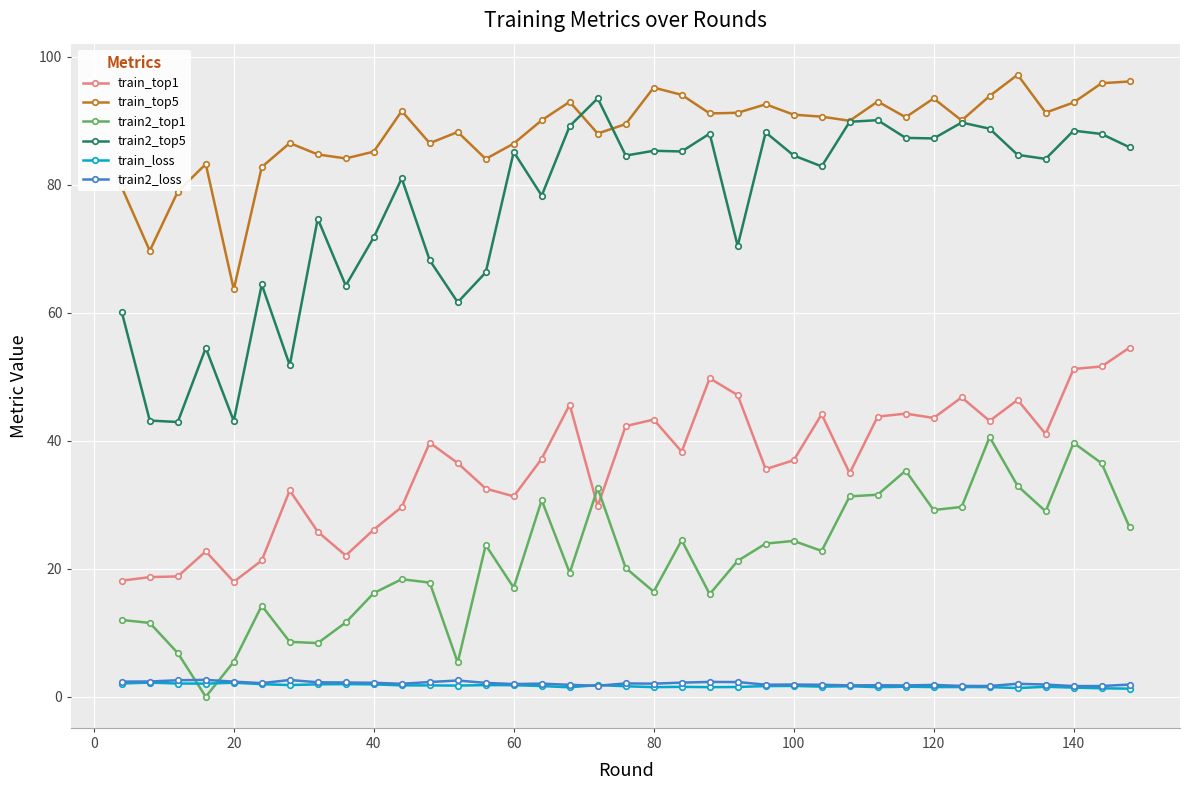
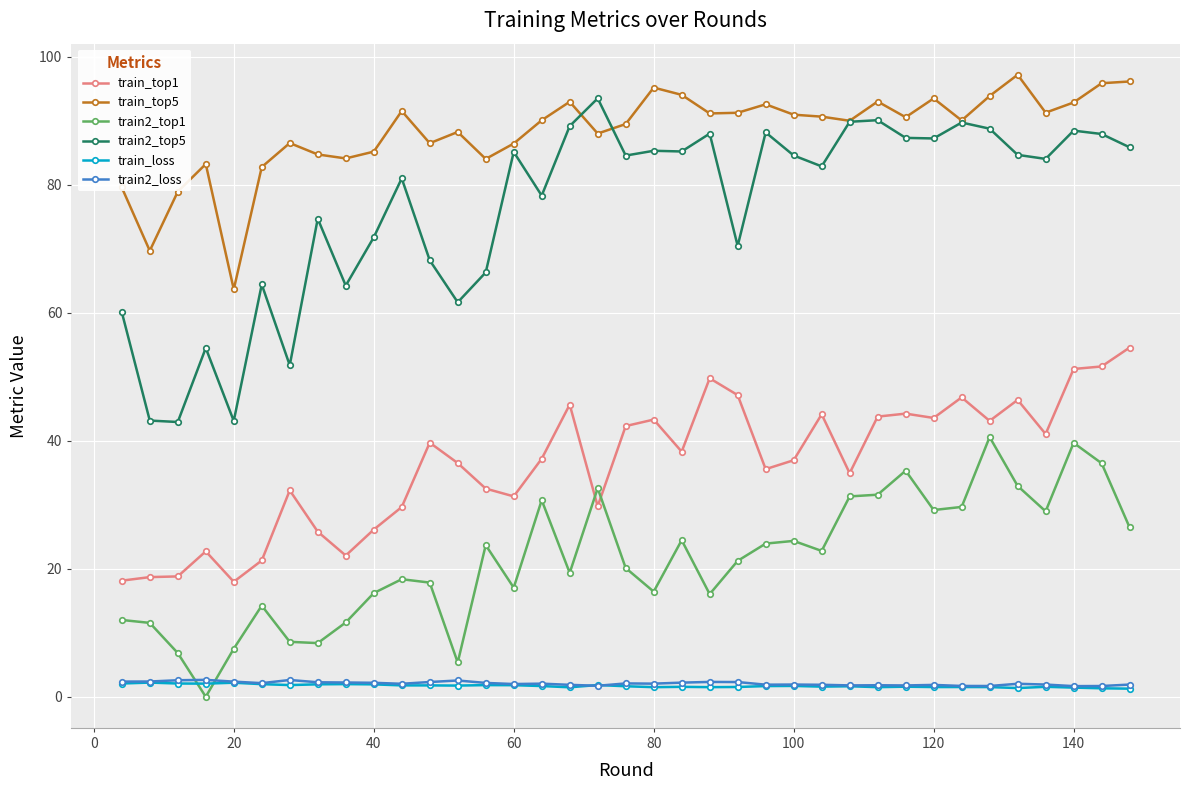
train2_top1, 20: 5 -> 8
